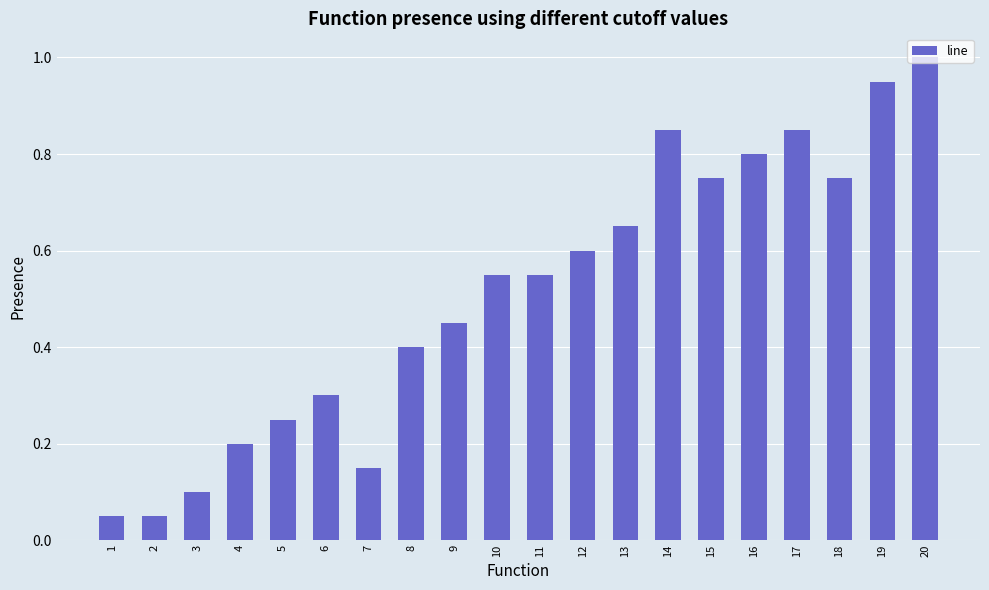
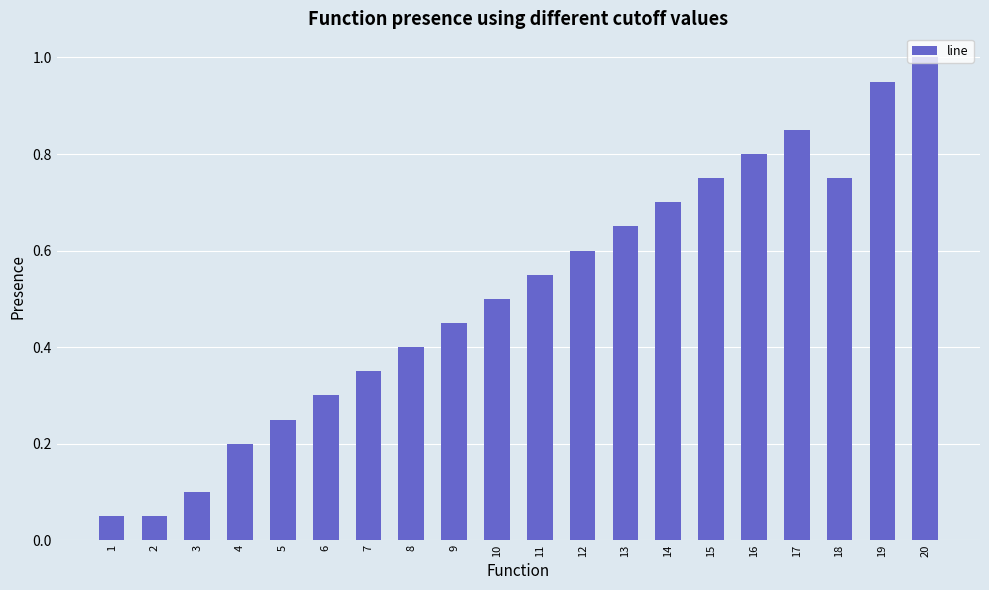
7: 0.15 -> 0.35
10: 0.55 -> 0.50
14: 0.85 -> 0.70
